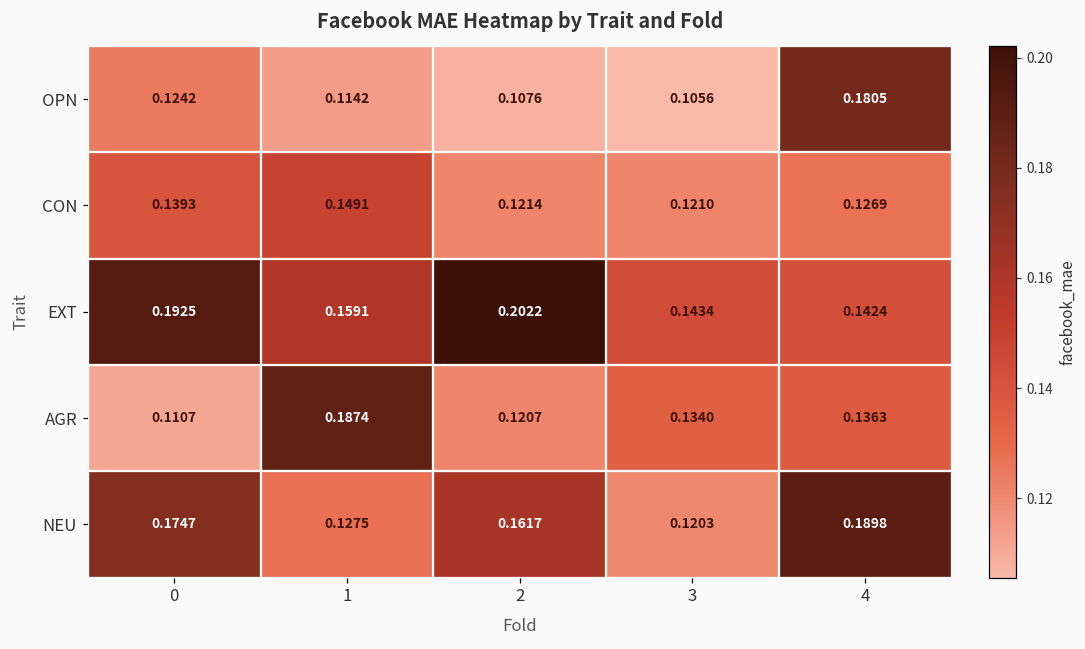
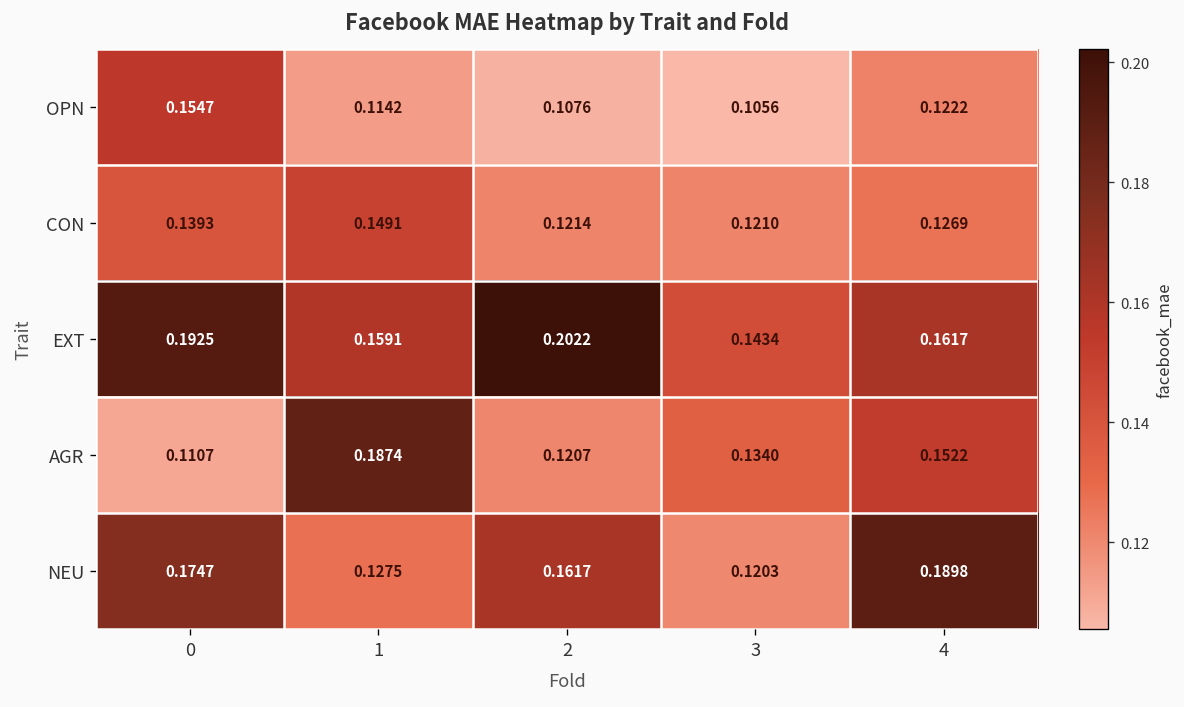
OPN, 0: 0.1242 -> 0.1547
OPN, 4: 0.1805 -> 0.1222
EXT, 4: 0.1424 -> 0.1617
AGR, 4: 0.1363 -> 0.1522
